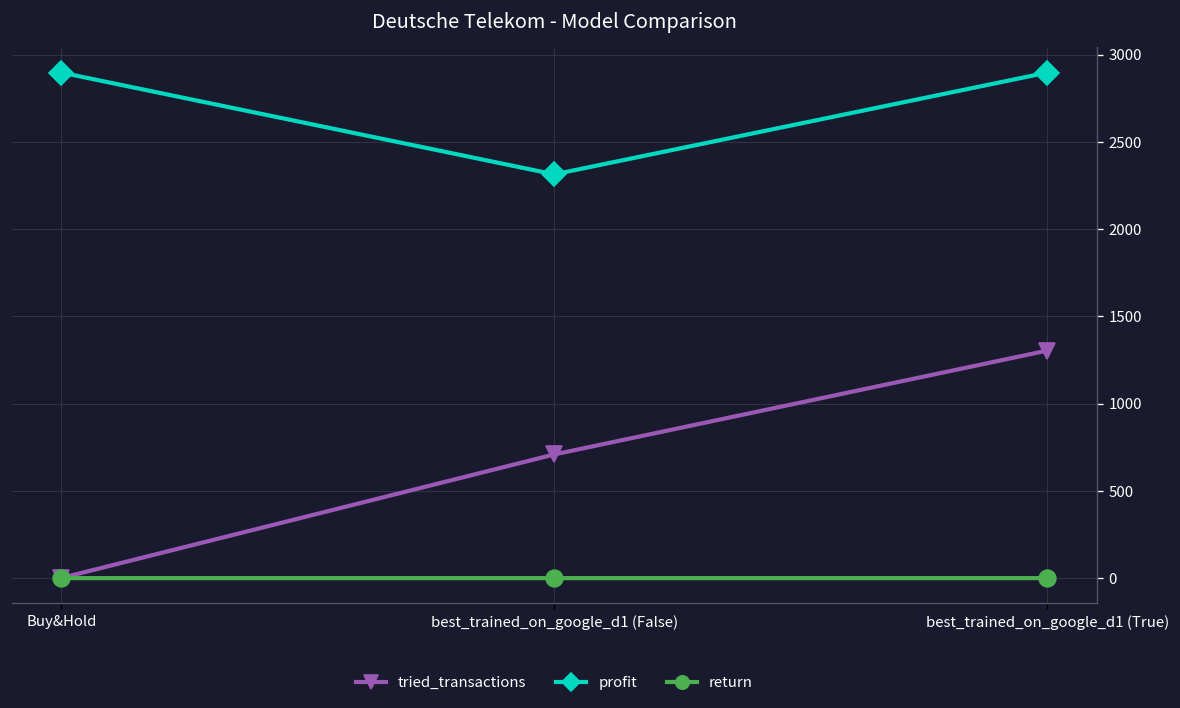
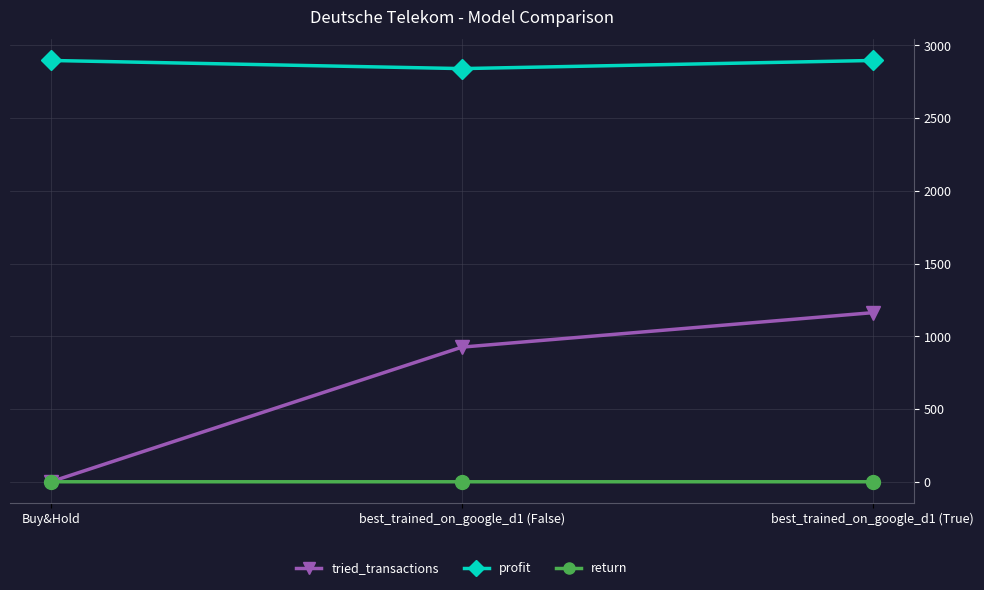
tried_transactions, best_trained_on_google_d1 (False): 710 -> 930
profit, best_trained_on_google_d1 (False): 2310 -> 2840
tried_transactions, best_trained_on_google_d1 (True): 1300 -> 1160
